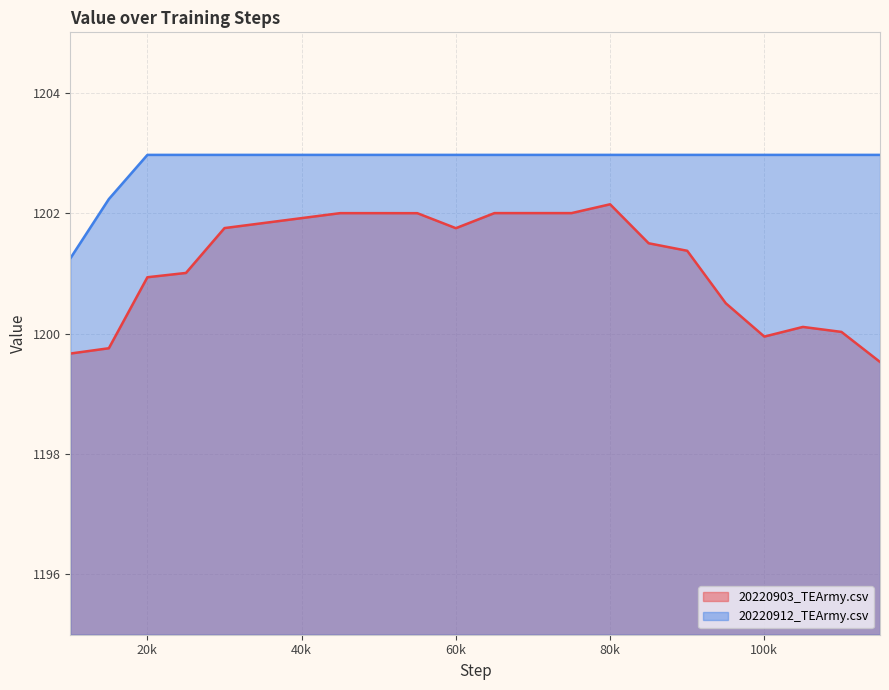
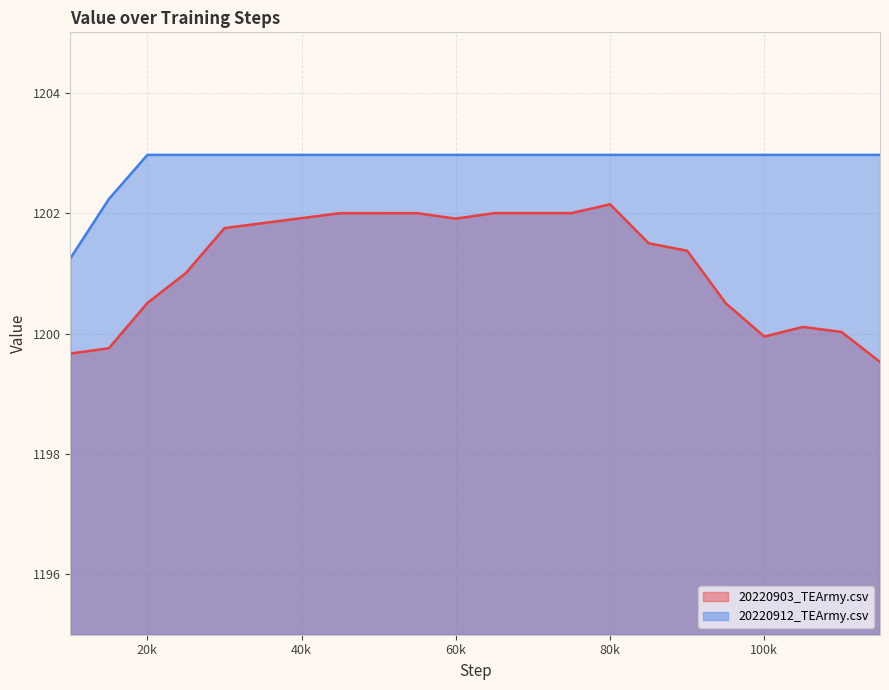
20220903_TEArmy.csv, 20k: 1200.9 -> 1200.5
20220903_TEArmy.csv, 60k: 1201.7 -> 1201.9
